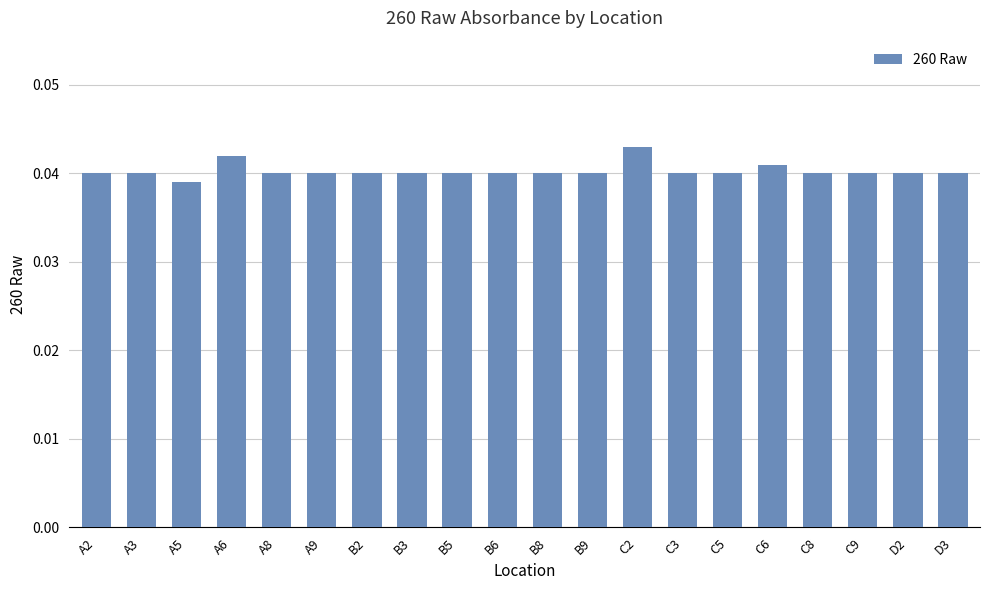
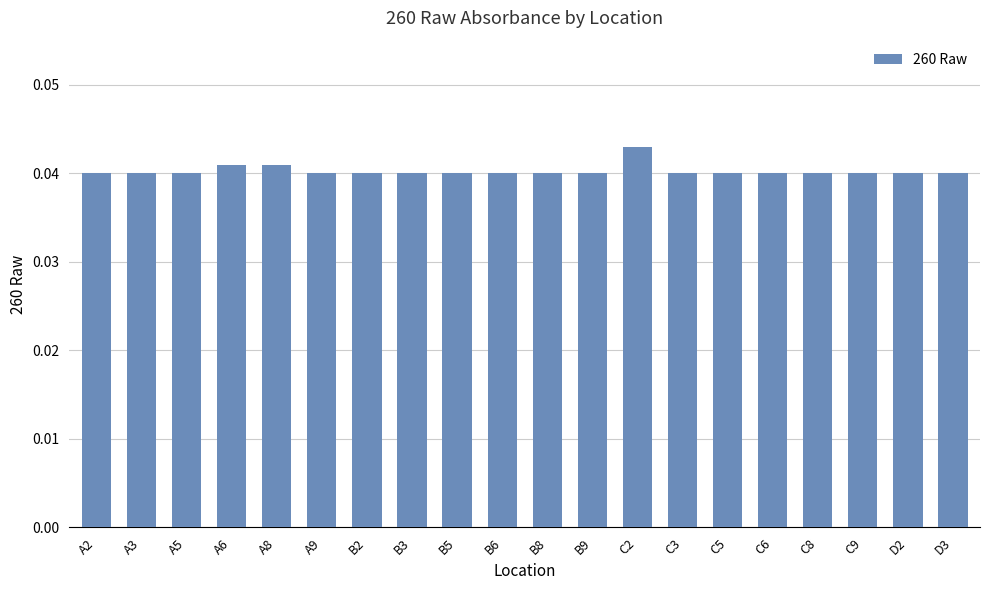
A5: 0.039 -> 0.040
A6: 0.042 -> 0.041
A8: 0.040 -> 0.041
C6: 0.041 -> 0.040
